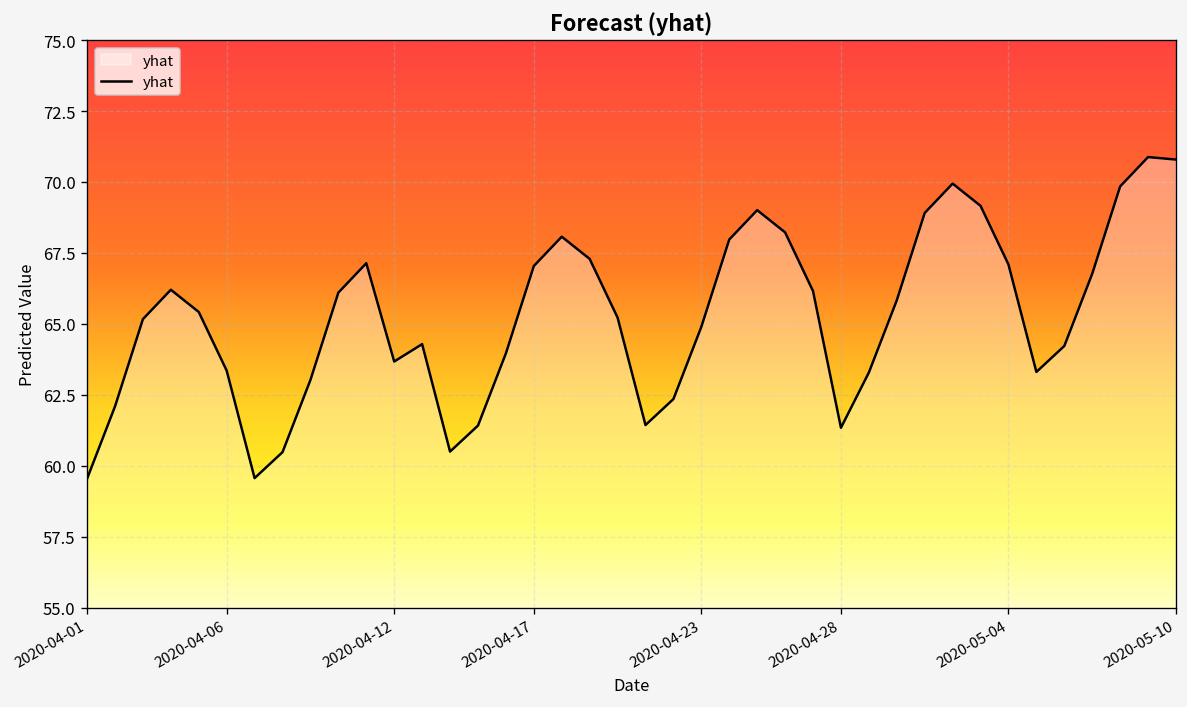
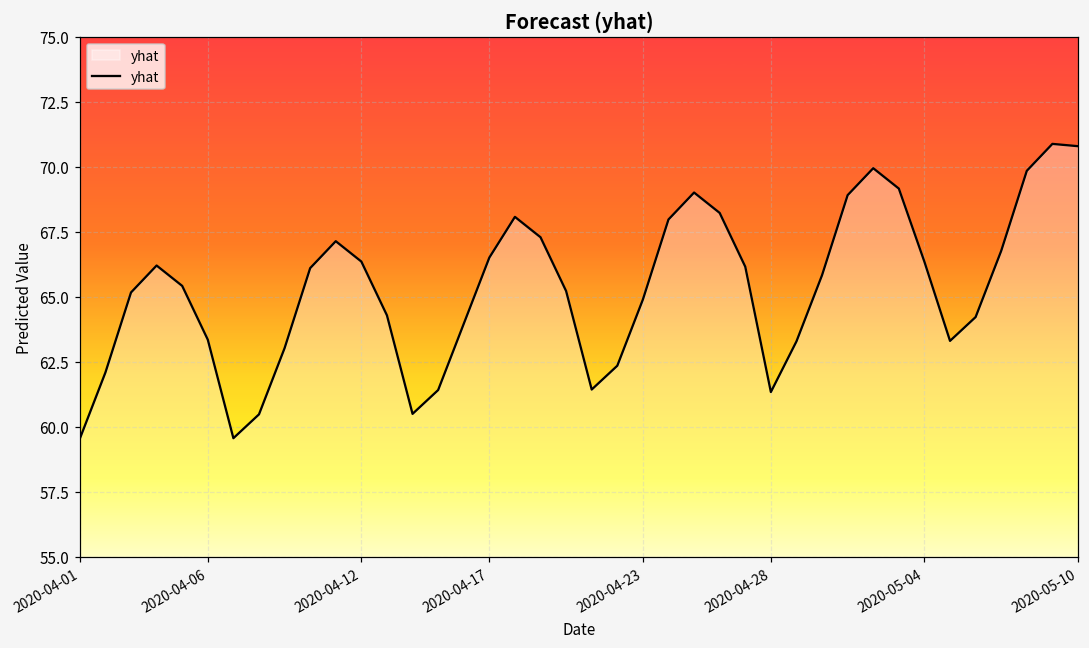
2020-04-12: 63.7 -> 66.4
2020-04-17: 67.0 -> 66.5
2020-05-04: 67.1 -> 66.3
